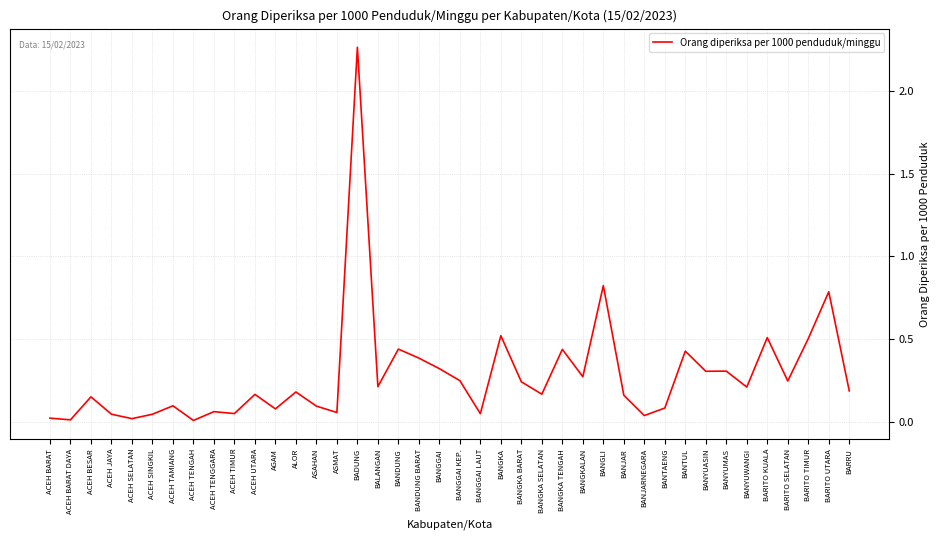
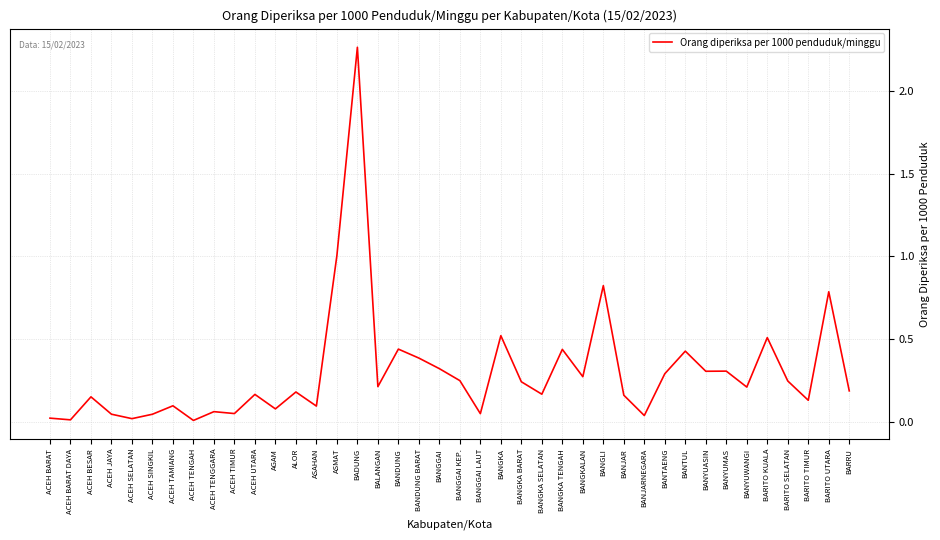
ASMAT: 0.06 -> 1.00
BANTAENG: 0.08 -> 0.29
BARITO TIMUR: 0.50 -> 0.13
